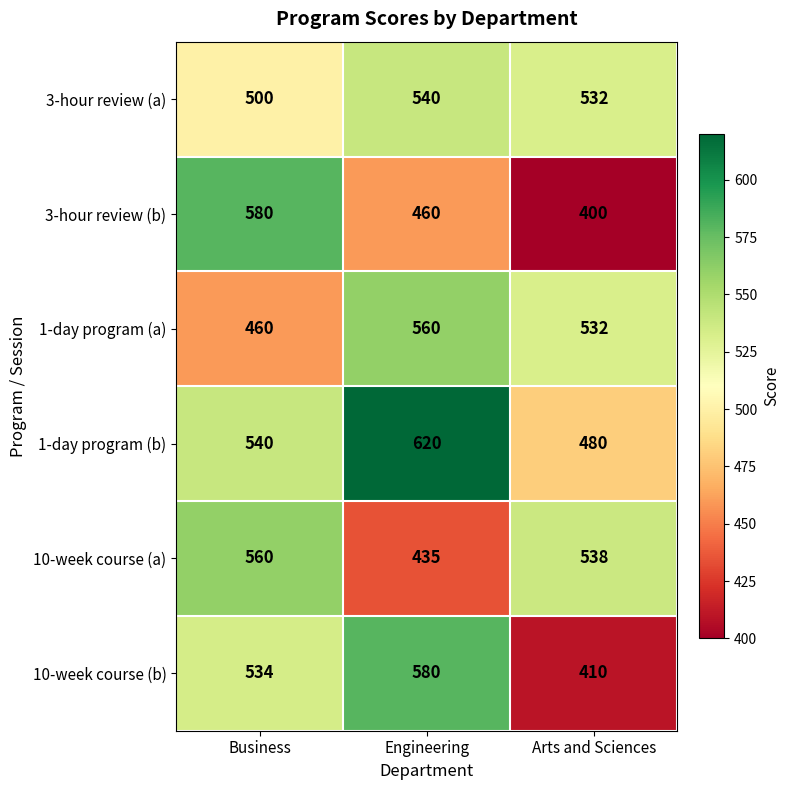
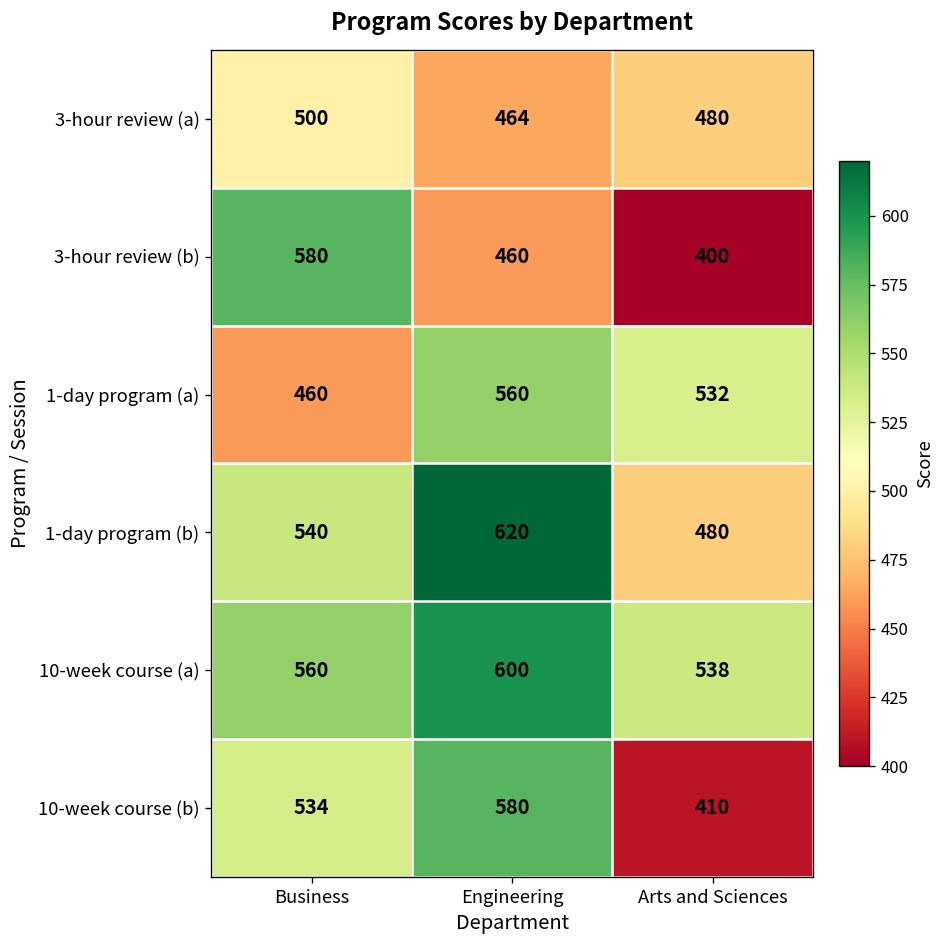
3-hour review (a), Engineering: 540 -> 464
3-hour review (a), Arts and Sciences: 532 -> 480
10-week course (a), Engineering: 435 -> 600
